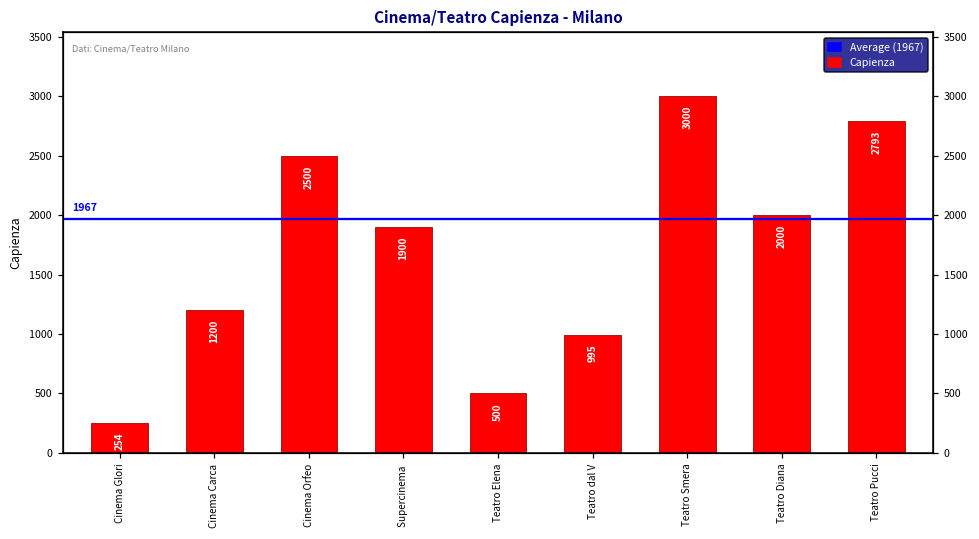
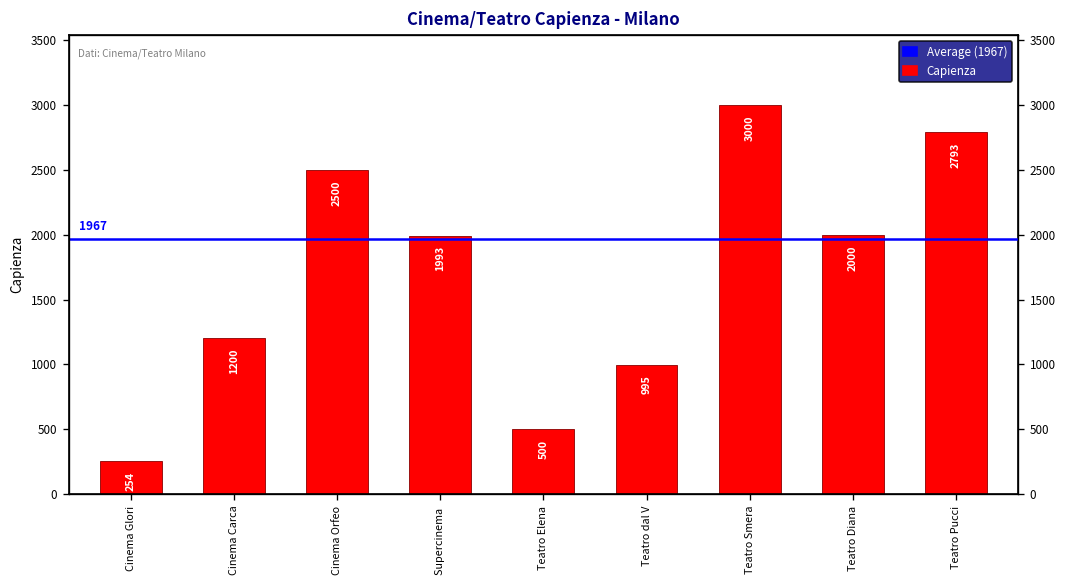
Supercinema: 1900 -> 1993
